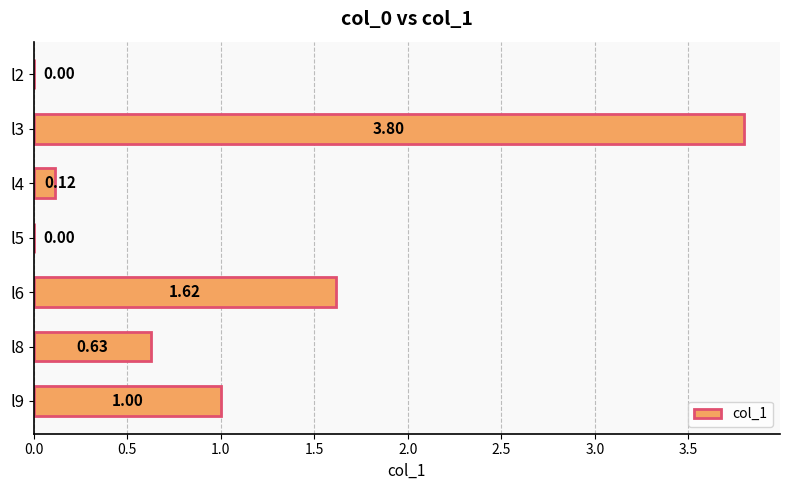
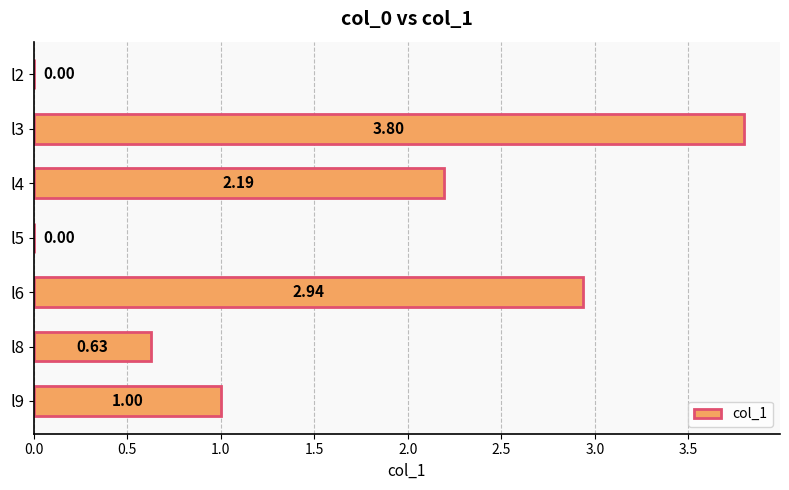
l4: 0.12 -> 2.19
l6: 1.62 -> 2.94
